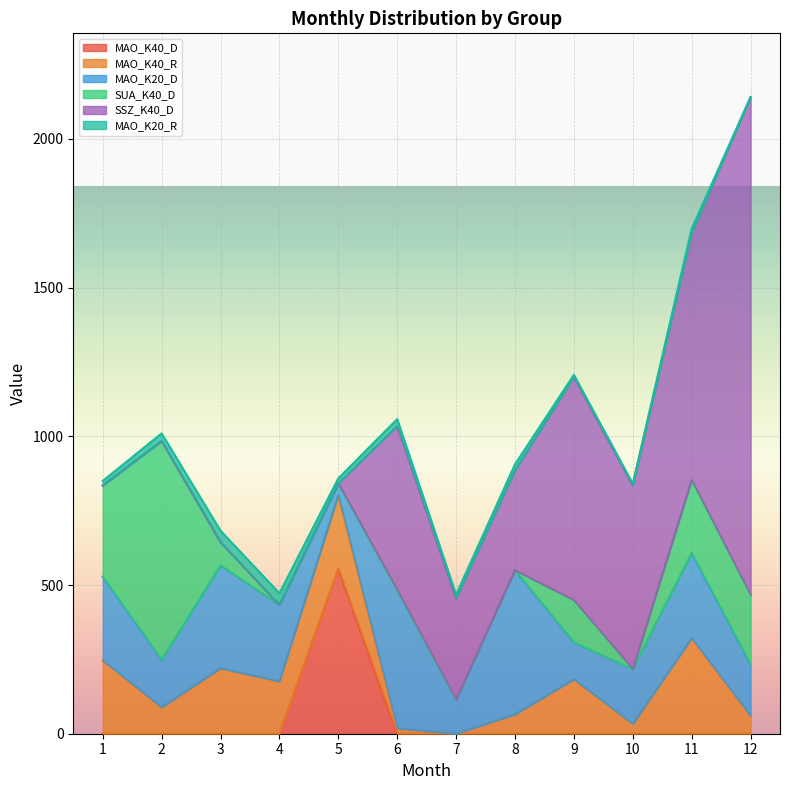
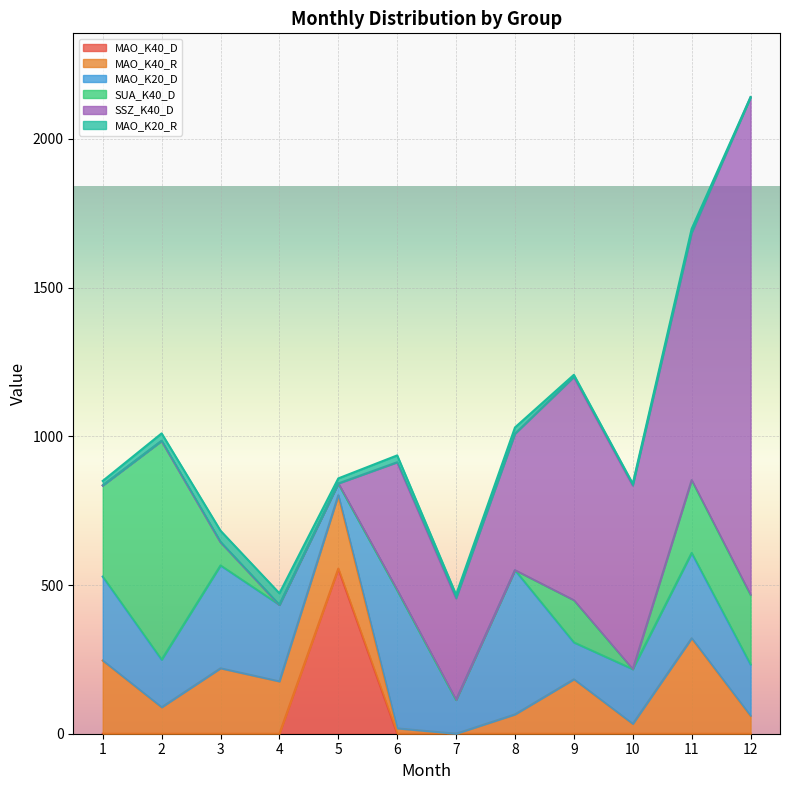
SSZ_K40_D, 6: 550 -> 430
SSZ_K40_D, 8: 340 -> 460
